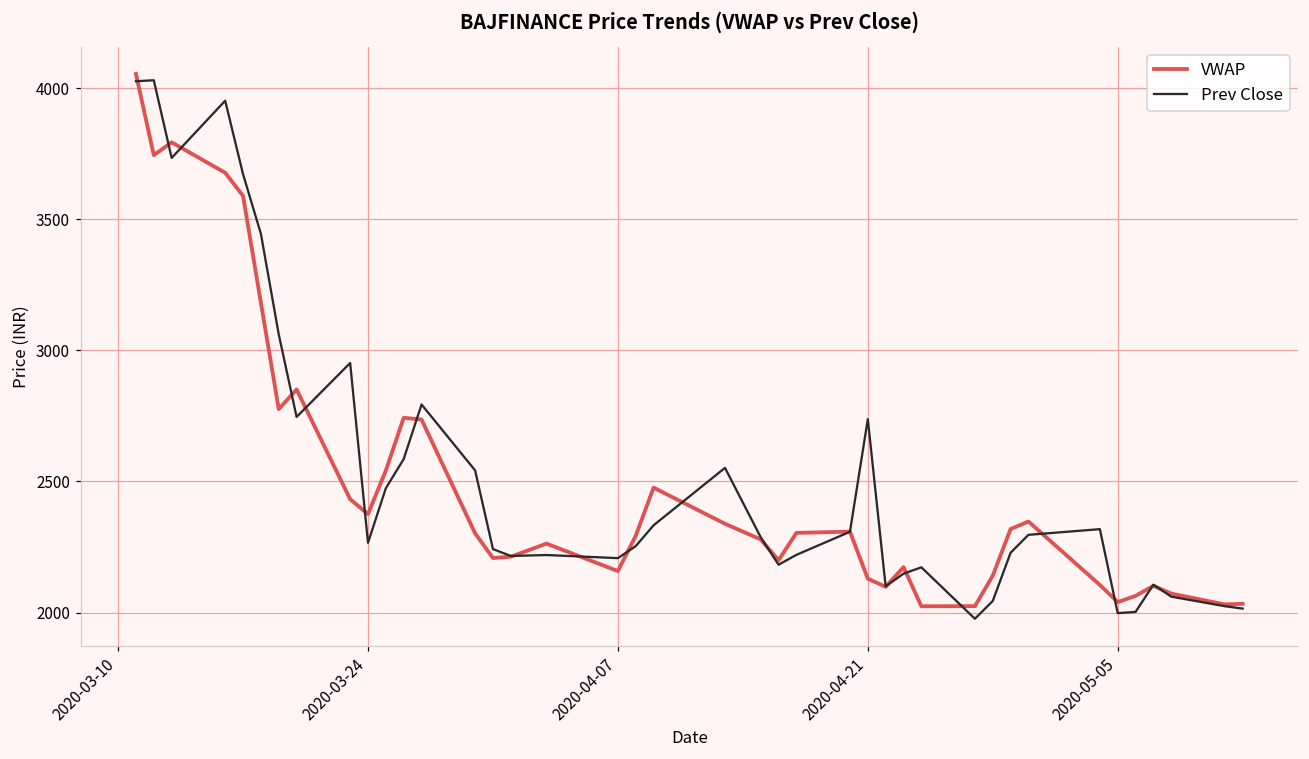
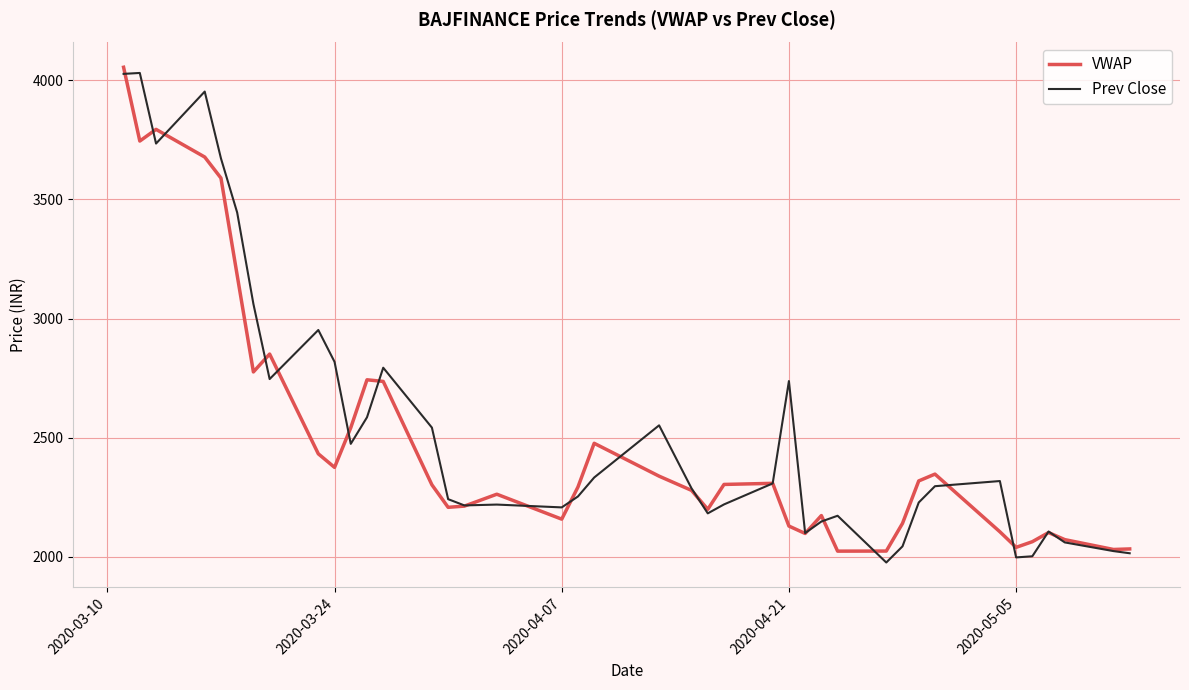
Prev Close, 2020-03-24: 2270 -> 2820
